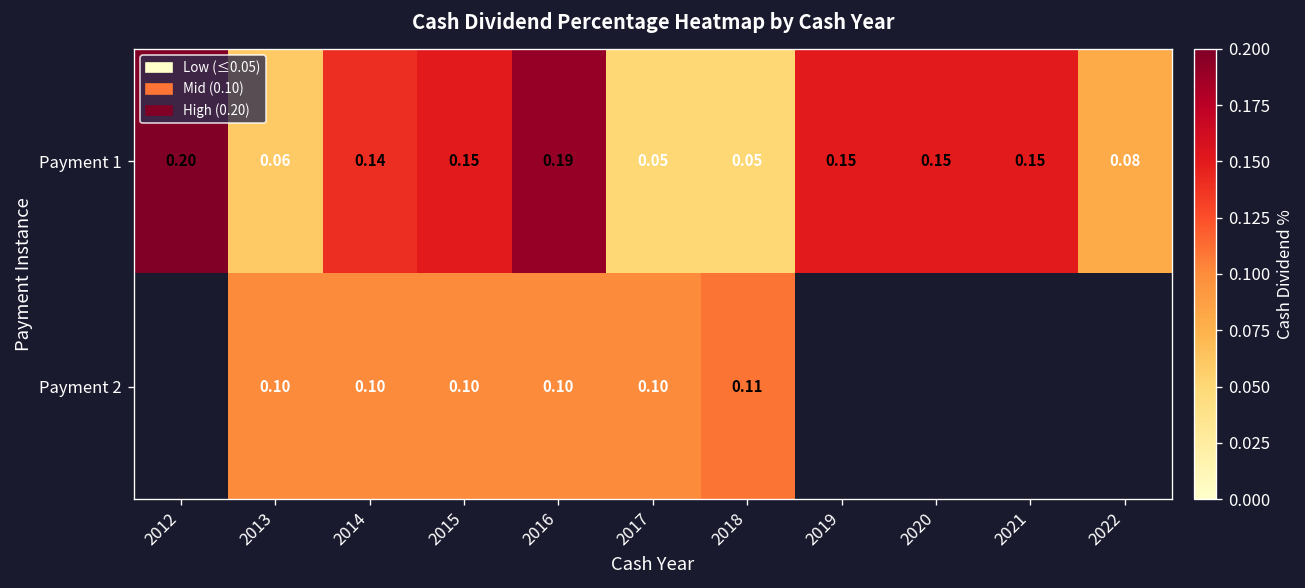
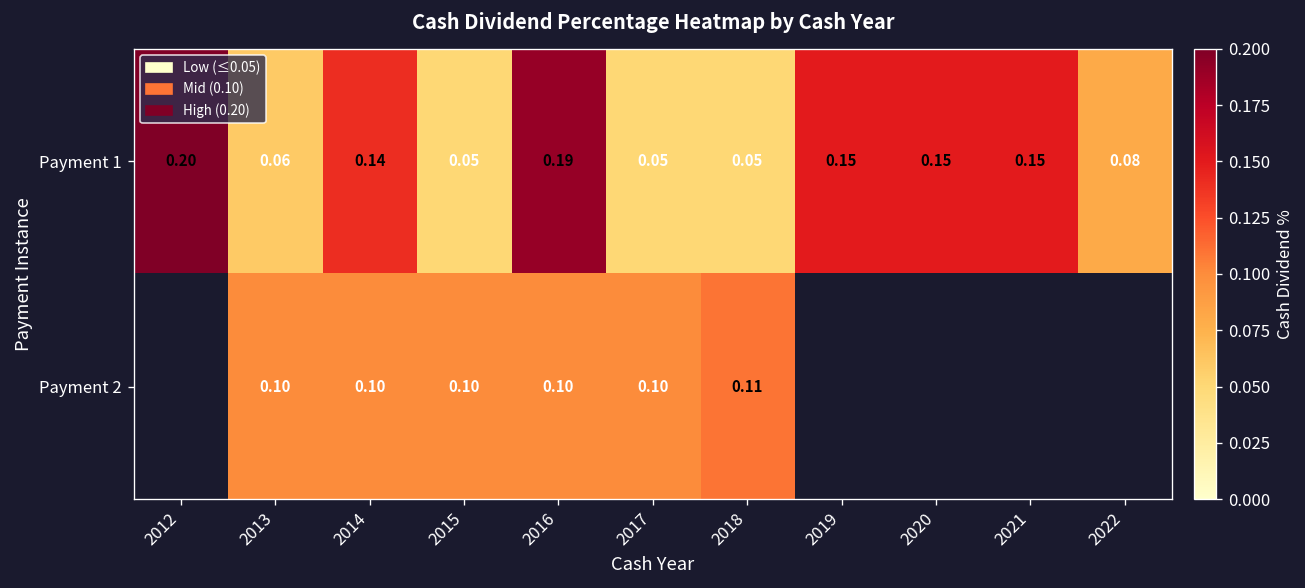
Payment 1, 2015: 0.15 -> 0.05
